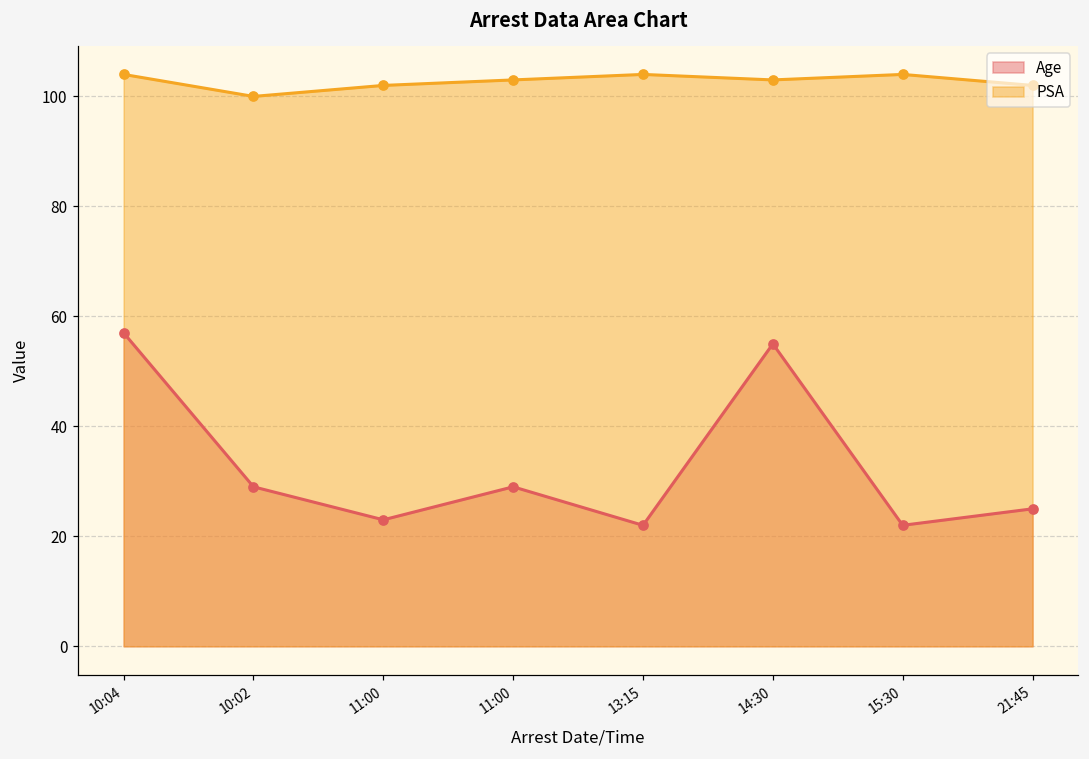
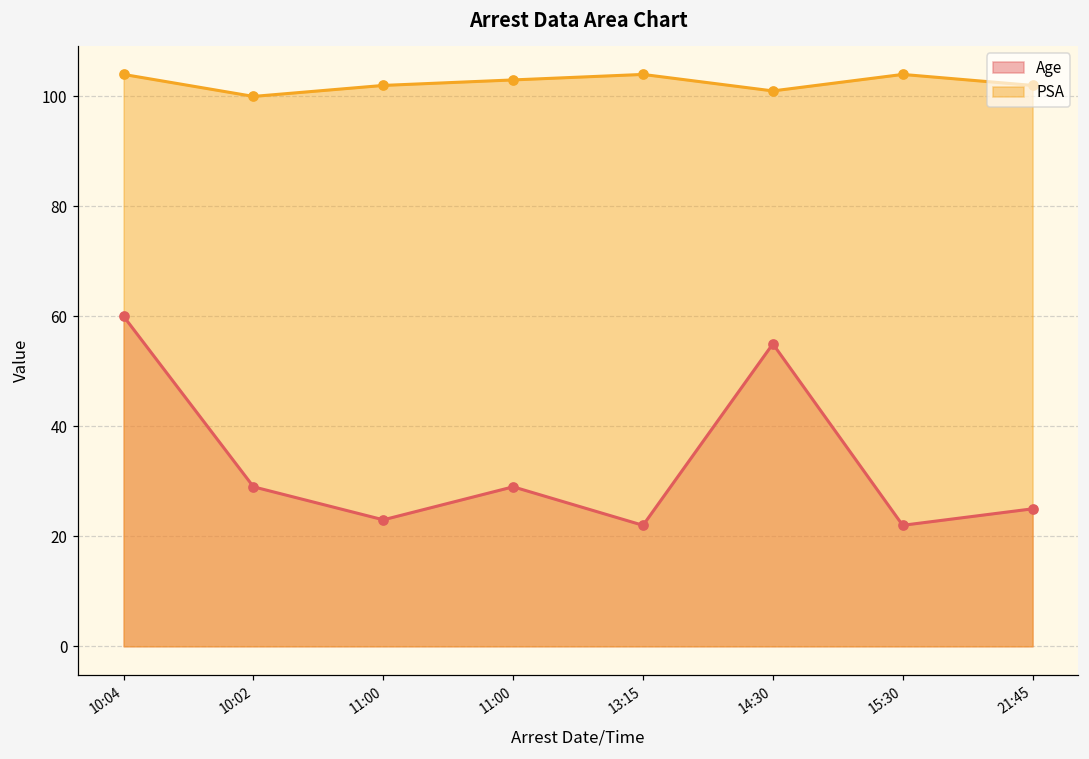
Age, 10:04: 57 -> 60
PSA, 14:30: 103 -> 101
